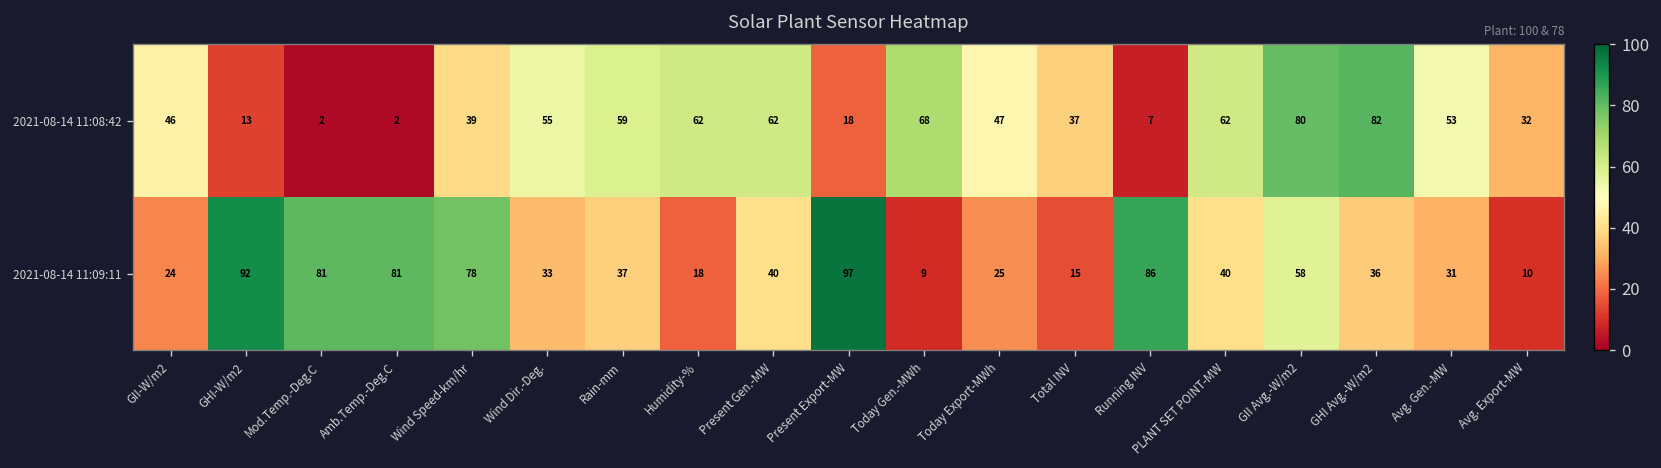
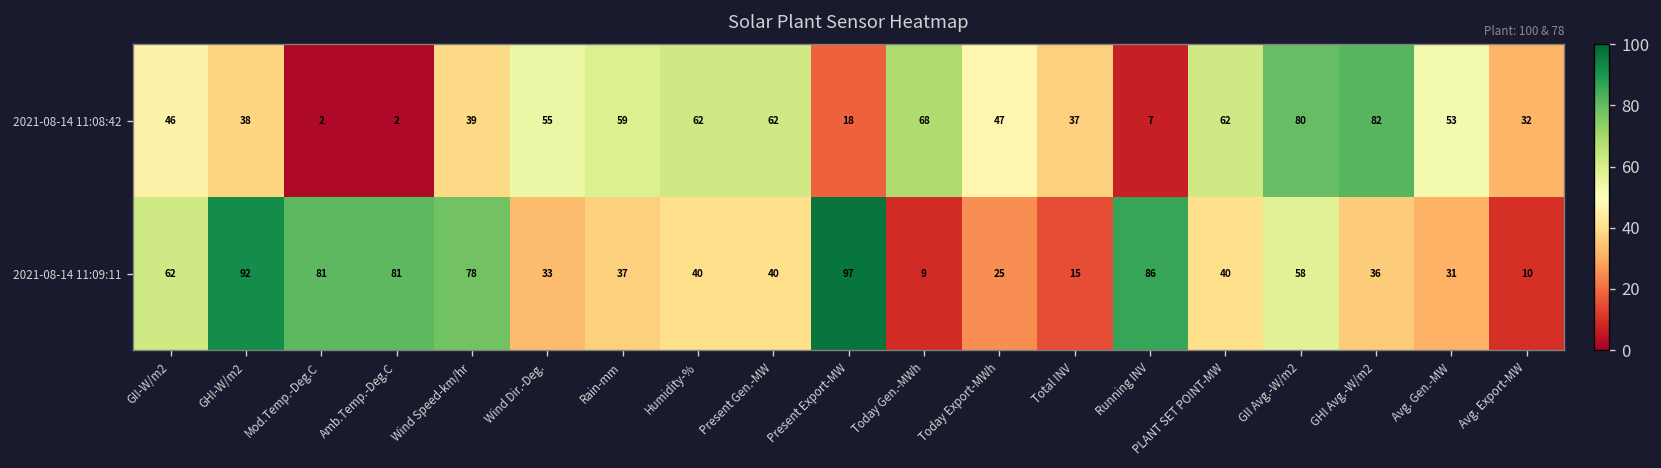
2021-08-14 11:08:42, GHI-W/m2: 13 -> 38
2021-08-14 11:09:11, GII-W/m2: 24 -> 62
2021-08-14 11:09:11, Humidity-%: 18 -> 40
